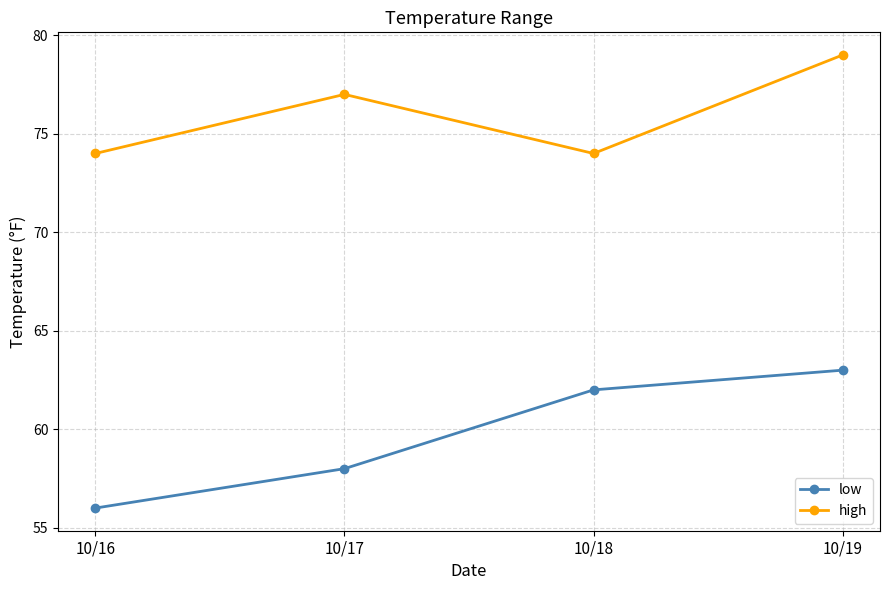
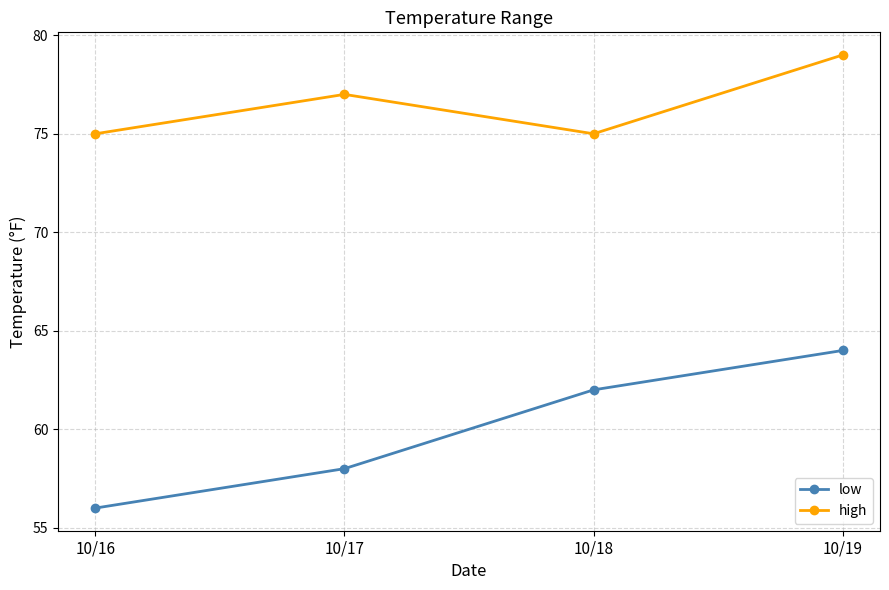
high, 10/16: 74 -> 75
high, 10/18: 74 -> 75
low, 10/19: 63 -> 64
